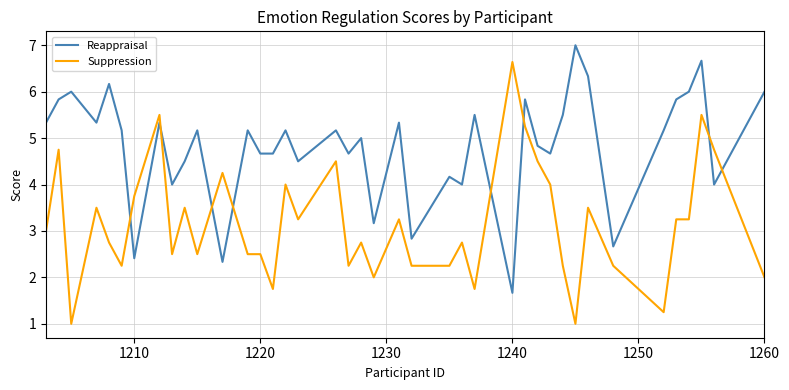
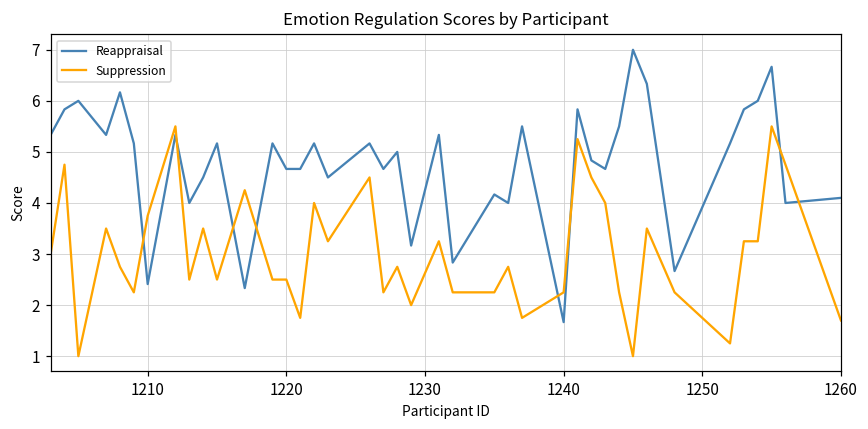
Suppression, 1240: 6.6 -> 2.3
Reappraisal, 1260: 6.0 -> 4.1
Suppression, 1260: 2.0 -> 1.7
